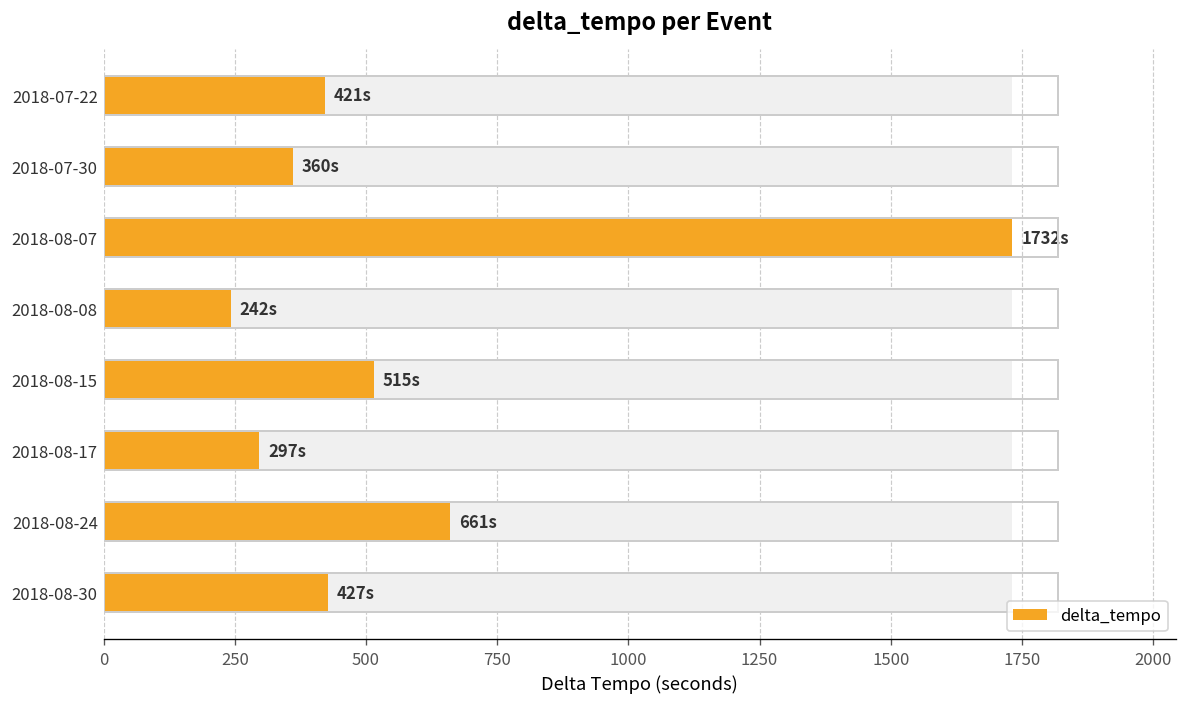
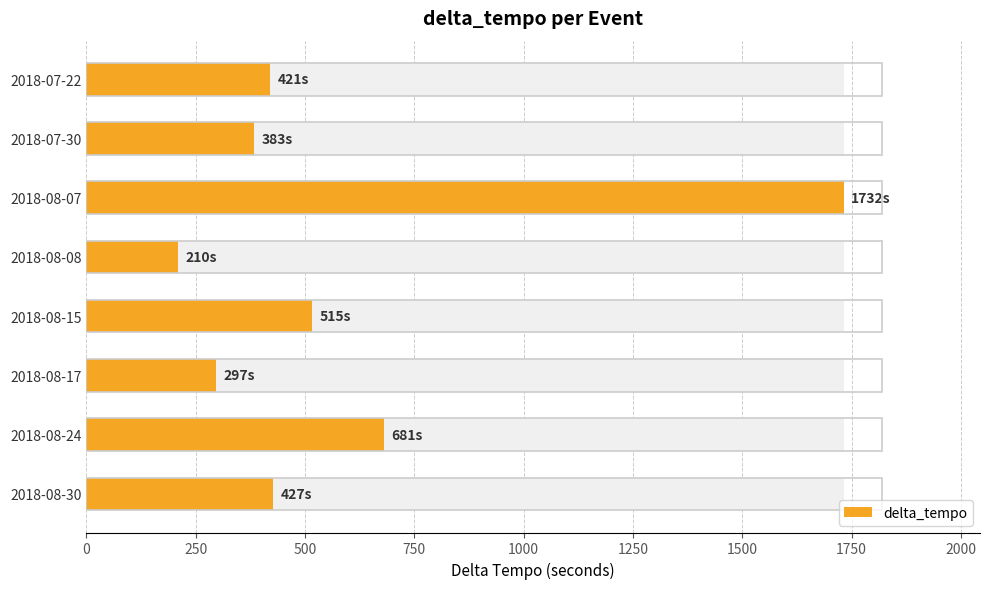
delta_tempo, 2018-07-30: 360s -> 383s
delta_tempo, 2018-08-08: 242s -> 210s
delta_tempo, 2018-08-24: 661s -> 681s
